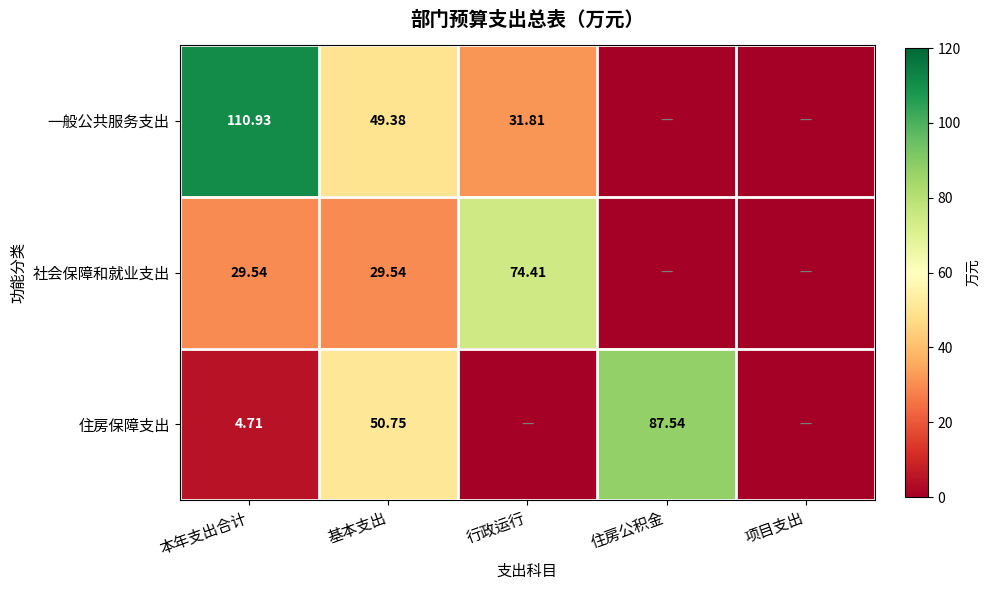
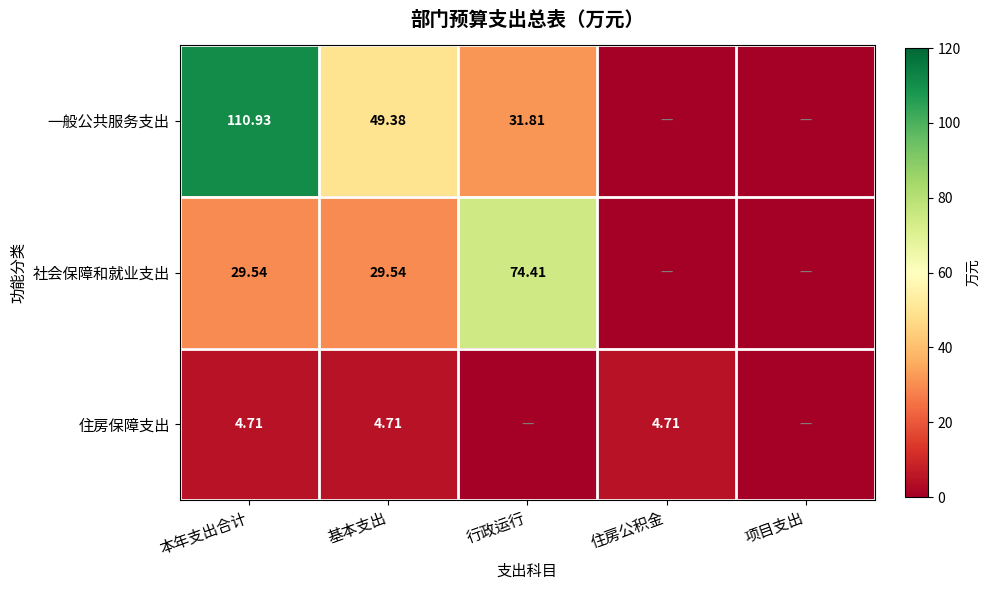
住房保障支出, 基本支出: 50.75 -> 4.71
住房保障支出, 住房公积金: 87.54 -> 4.71
